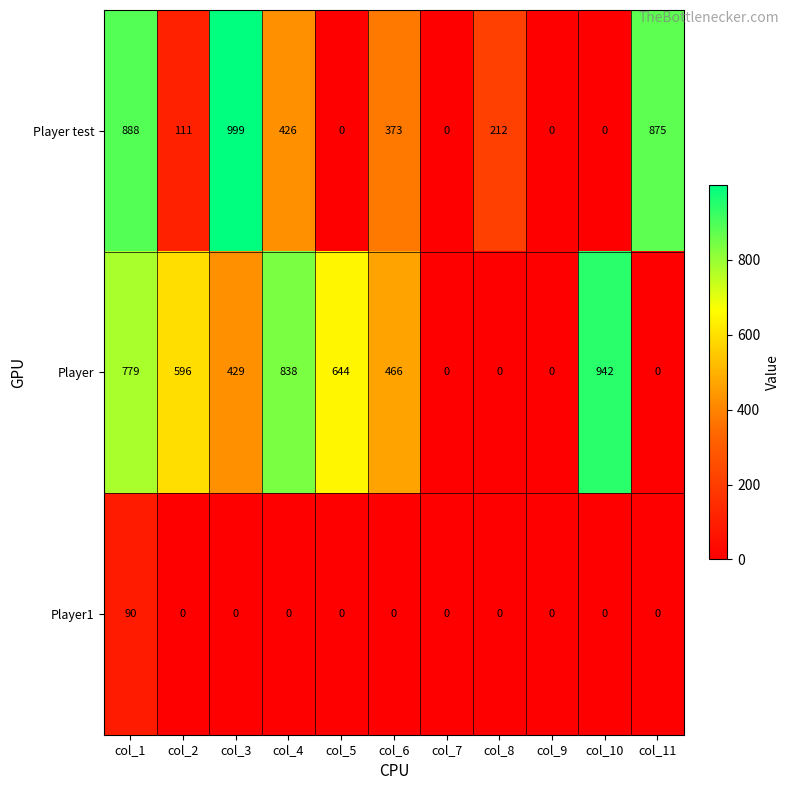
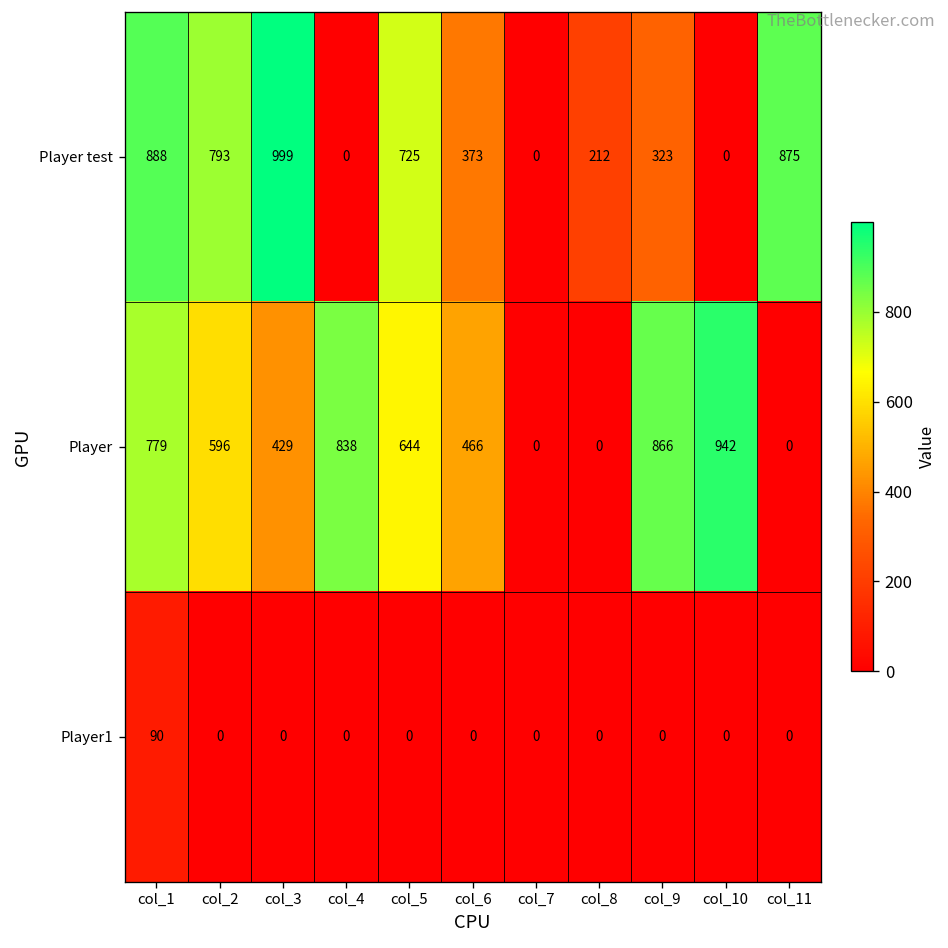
Player test, col_2: 111 -> 793
Player test, col_4: 426 -> 0
Player test, col_5: 0 -> 725
Player test, col_9: 0 -> 323
Player, col_9: 0 -> 866
